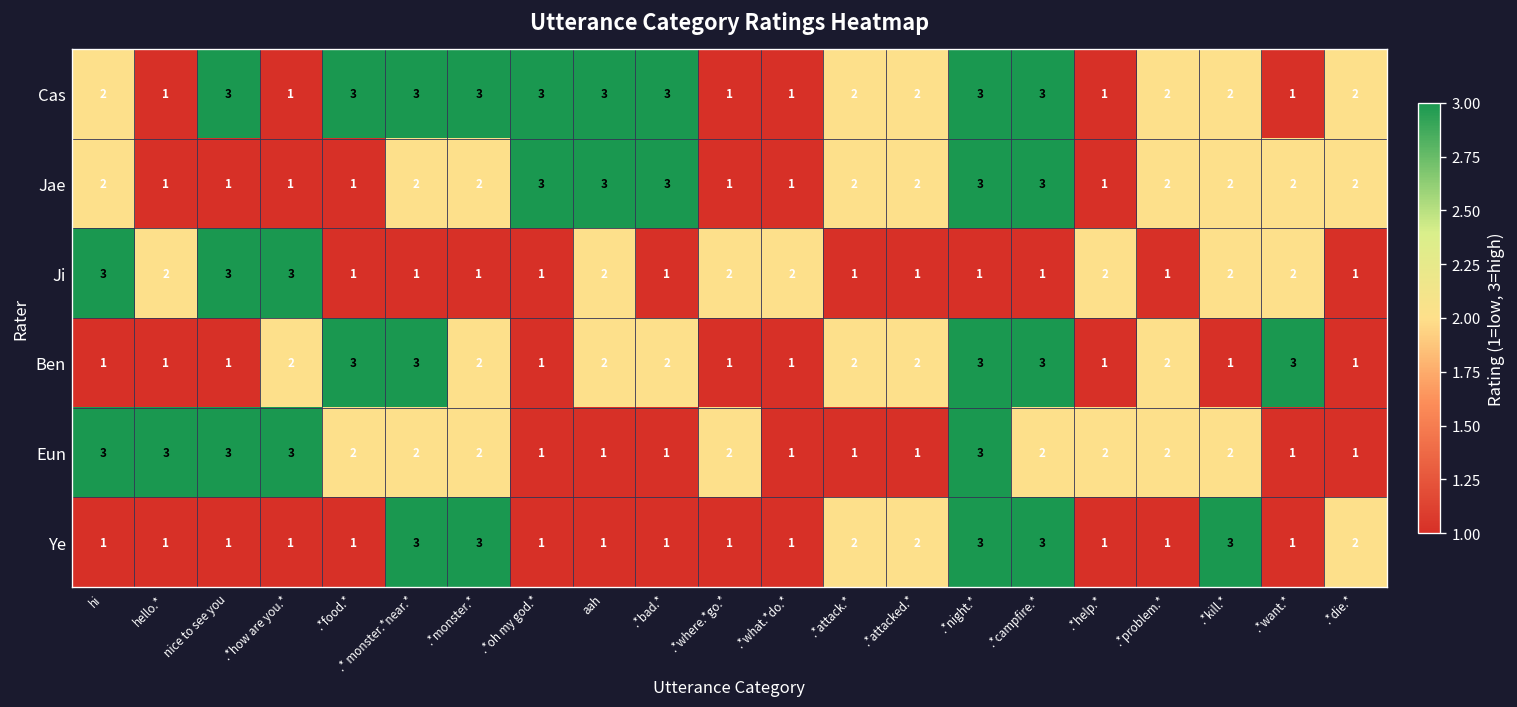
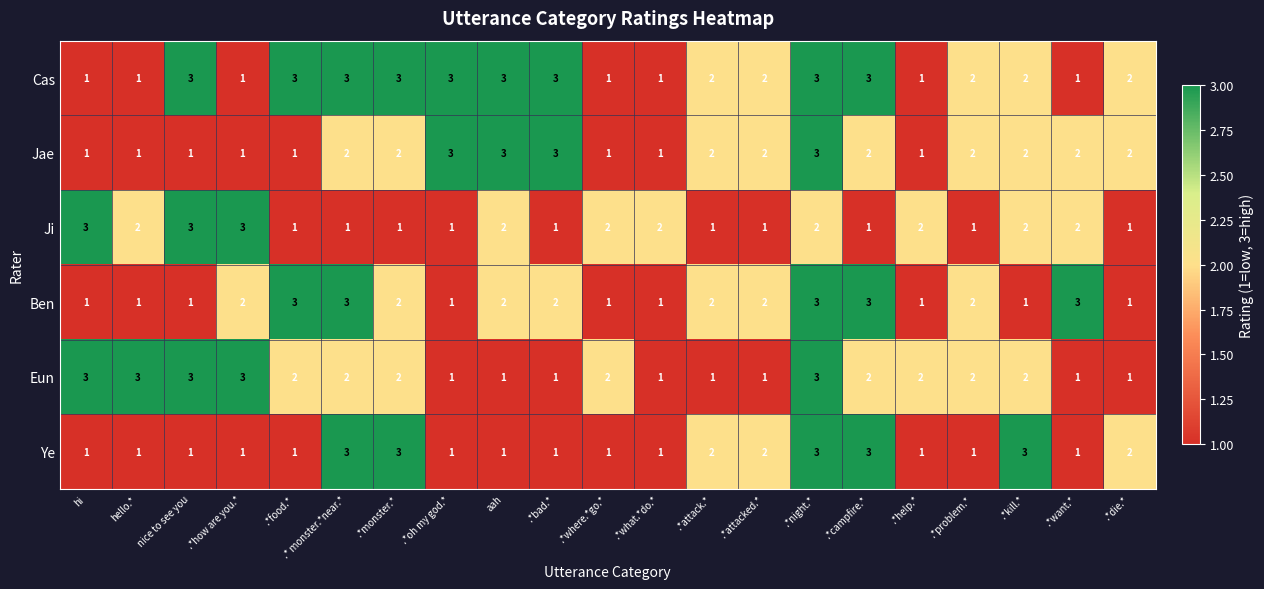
Cas, hi: 2 -> 1
Jae, hi: 2 -> 1
Jae, .*campfire.*: 3 -> 2
Ji, .*night.*: 1 -> 2
